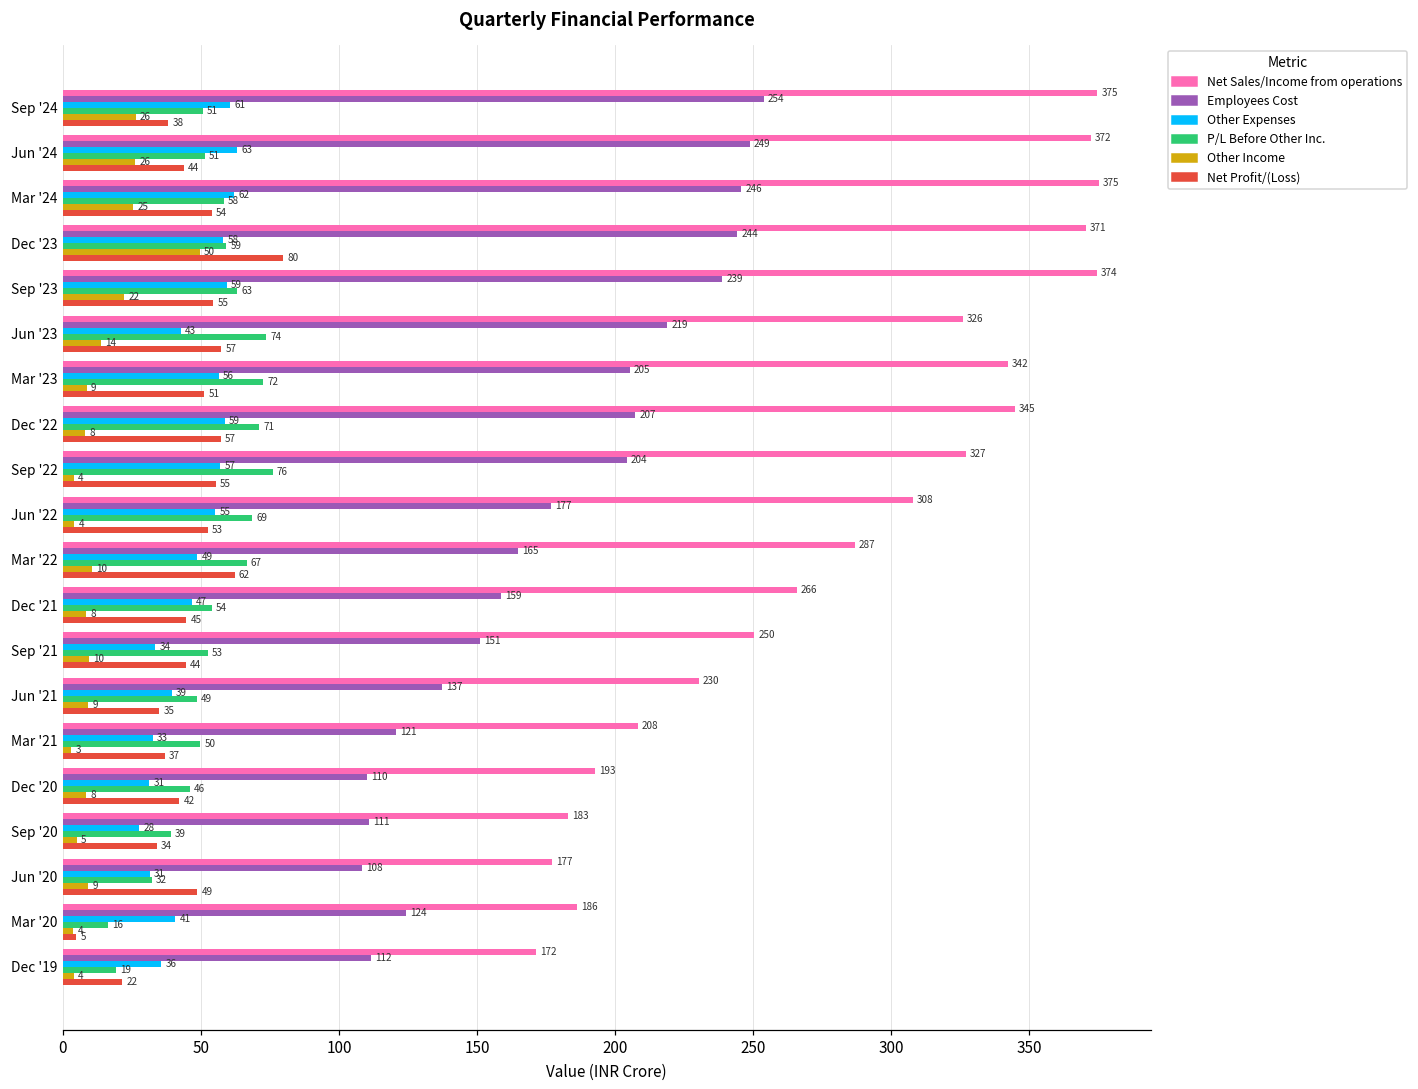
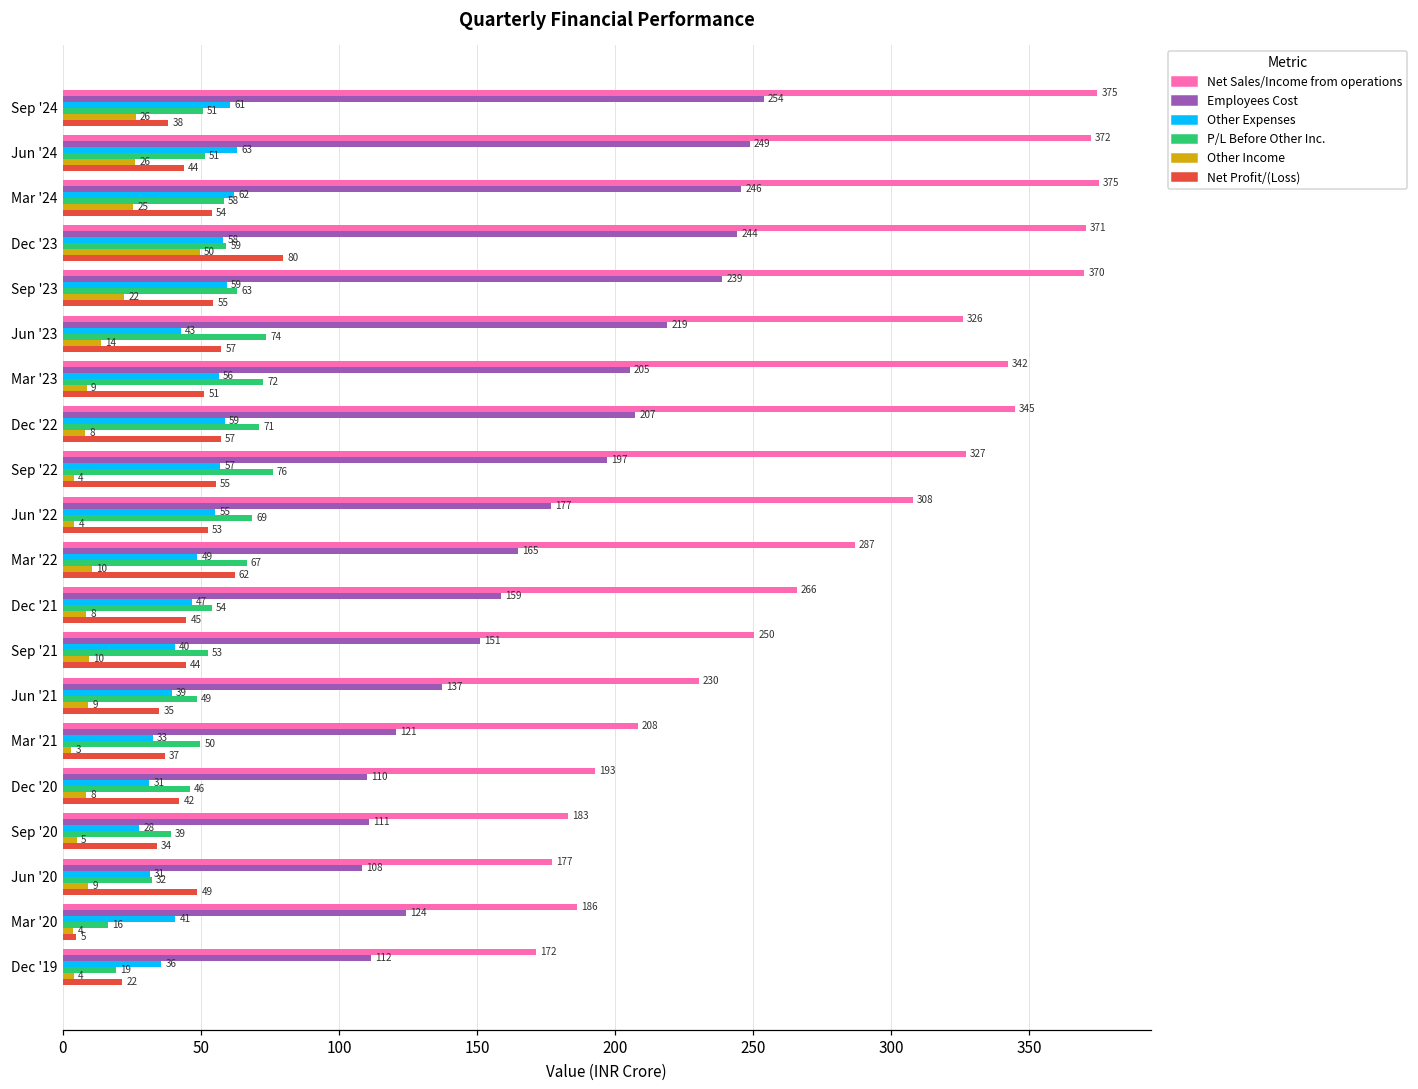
Net Sales/Income from operations, Sep '23: 374 -> 370
Employees Cost, Sep '22: 204 -> 197
Other Expenses, Sep '21: 34 -> 40
